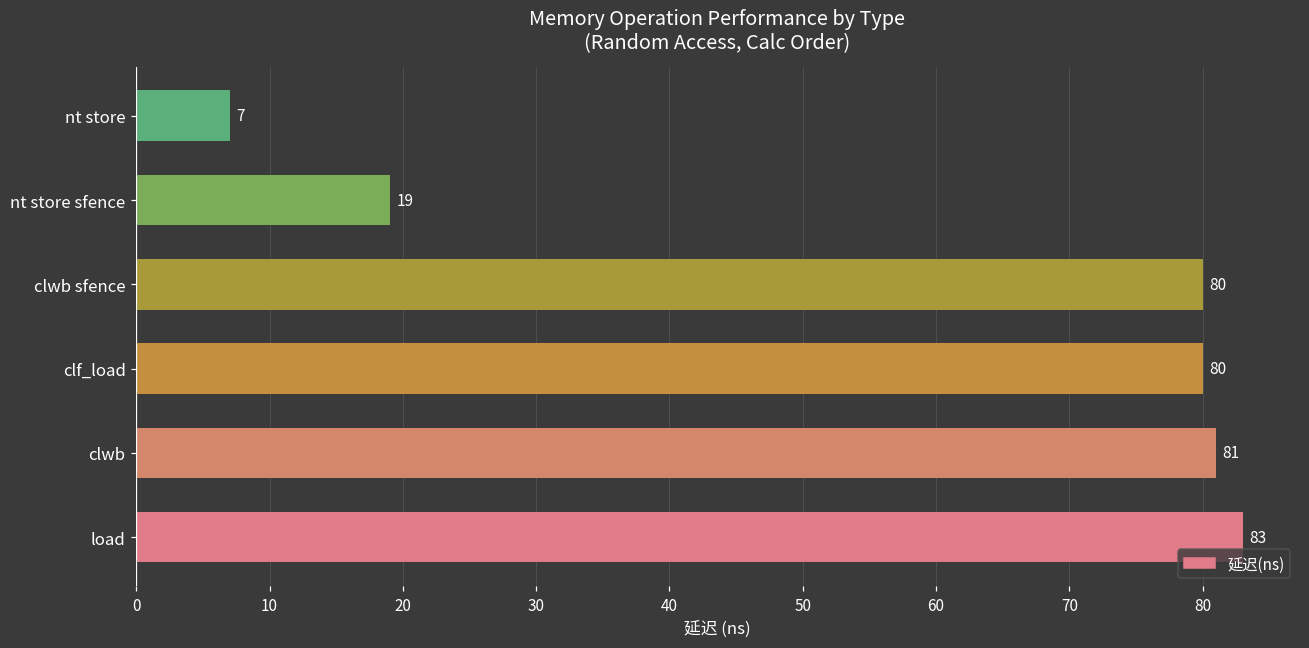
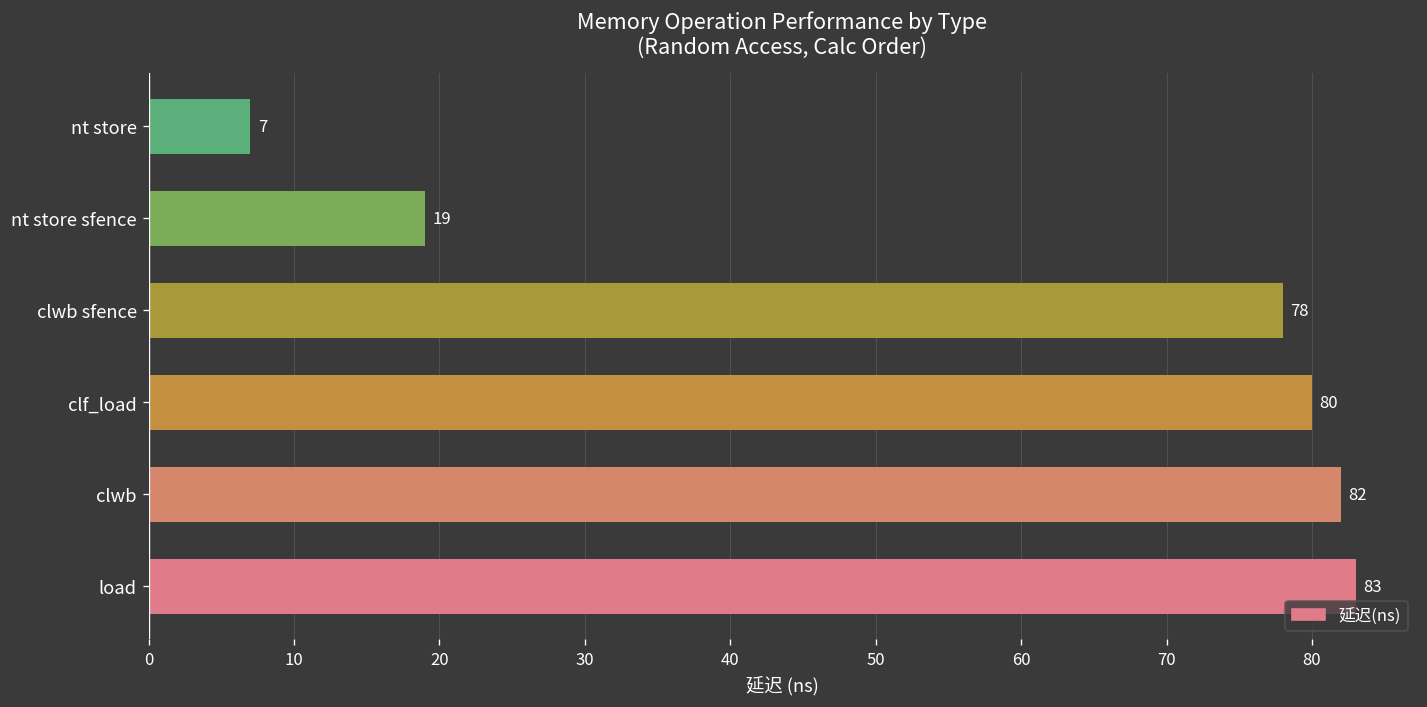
clwb sfence: 80 -> 78
clwb: 81 -> 82
